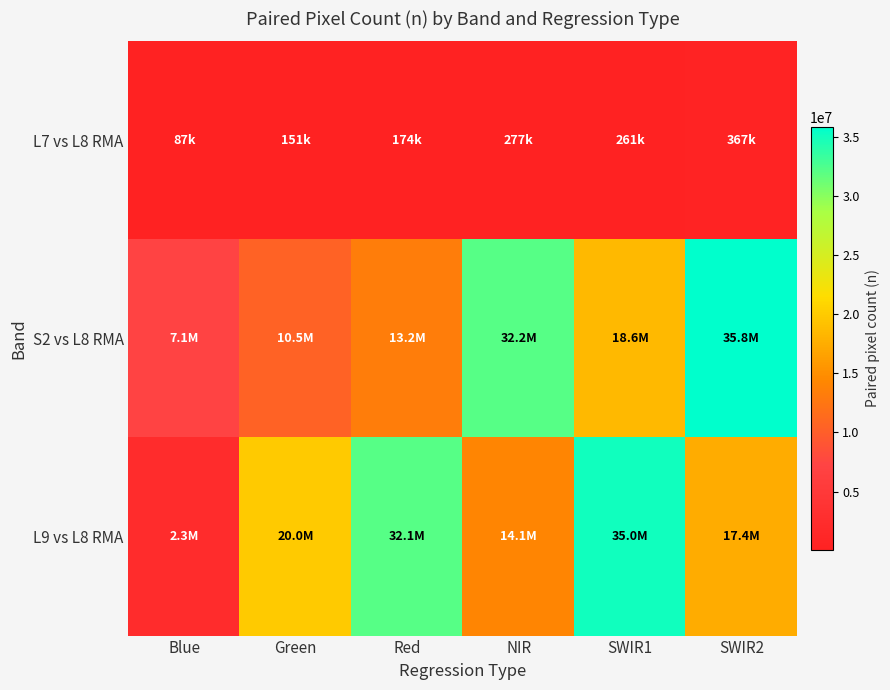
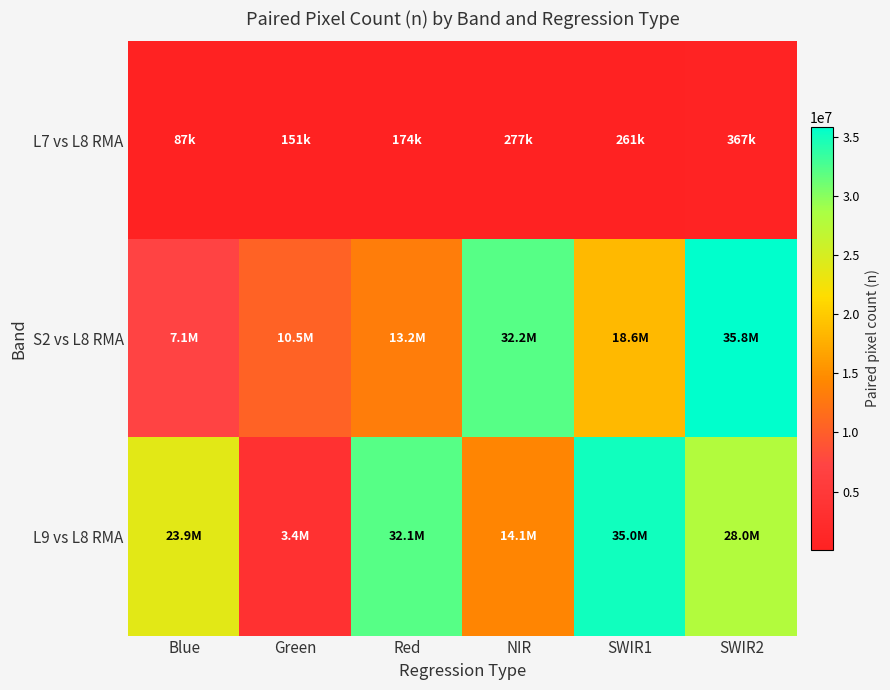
L9 vs L8 RMA, Blue: 2.3M -> 23.9M
L9 vs L8 RMA, Green: 20.0M -> 3.4M
L9 vs L8 RMA, SWIR2: 17.4M -> 28.0M
